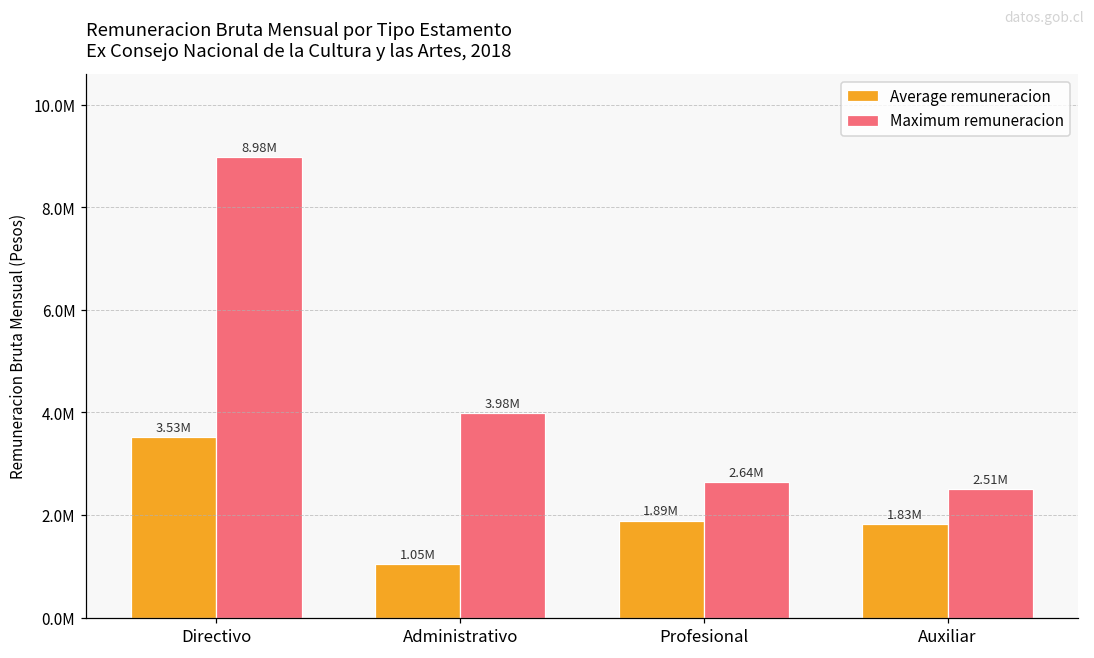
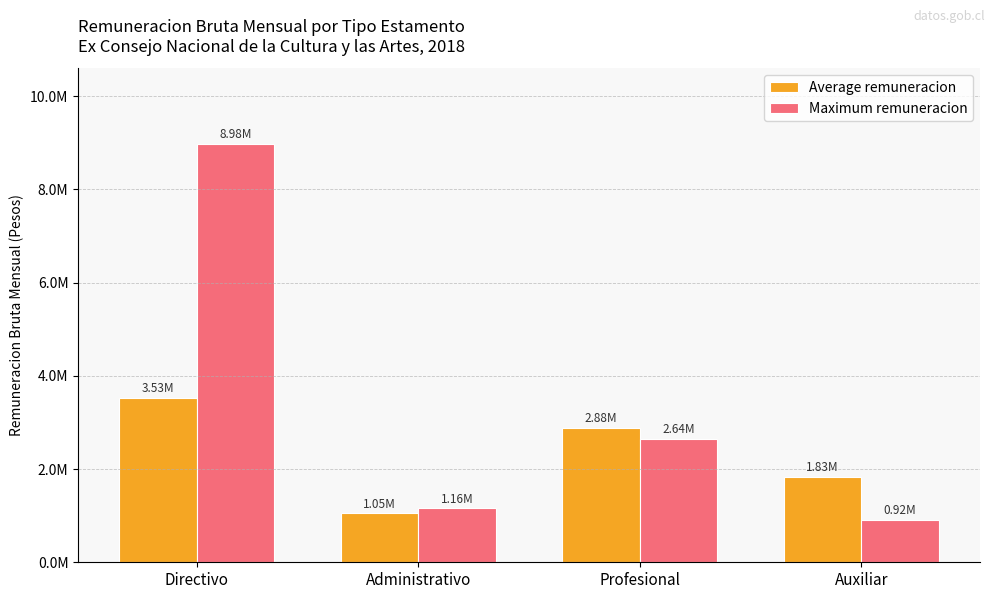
Maximum remuneracion, Administrativo: 3.98M -> 1.16M
Average remuneracion, Profesional: 1.89M -> 2.88M
Maximum remuneracion, Auxiliar: 2.51M -> 0.92M
